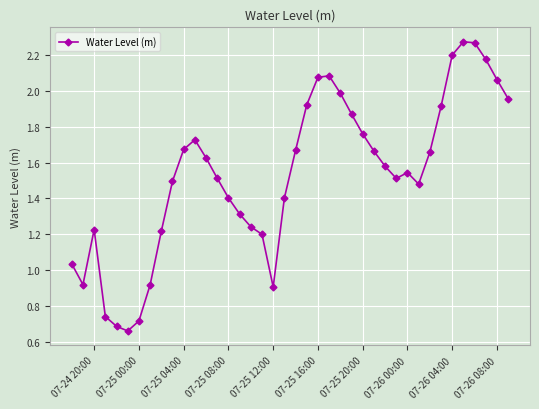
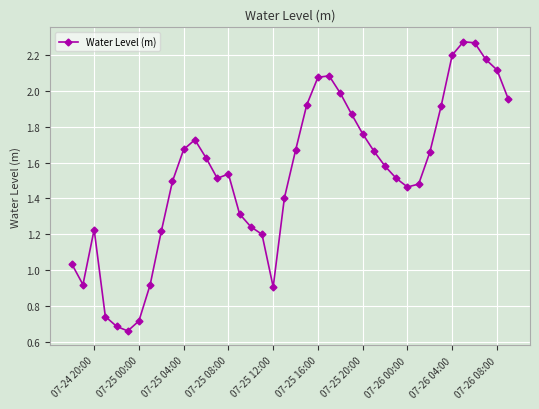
07-25 08:00: 1.40 -> 1.54
07-26 00:00: 1.54 -> 1.46
07-26 08:00: 2.06 -> 2.12
